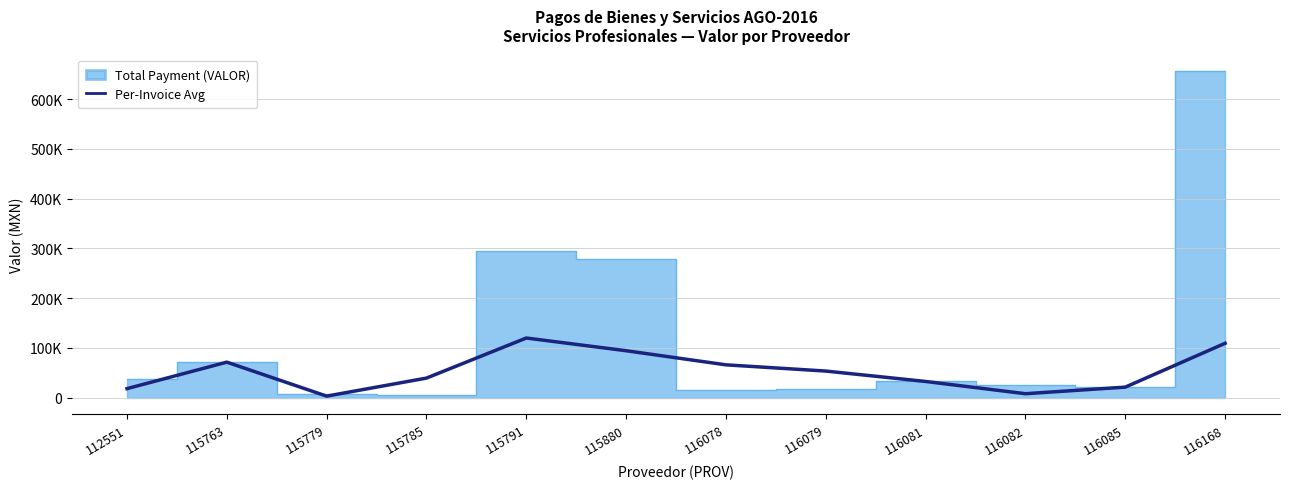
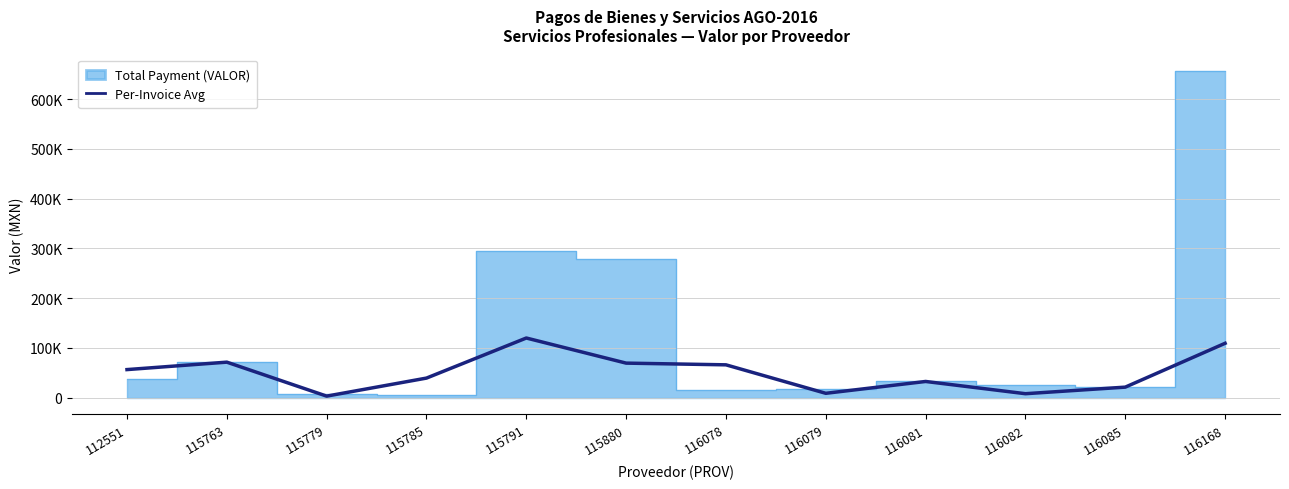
Per-Invoice Avg, 112551: 20000 -> 60000
Per-Invoice Avg, 115880: 90000 -> 70000
Per-Invoice Avg, 116079: 50000 -> 10000
